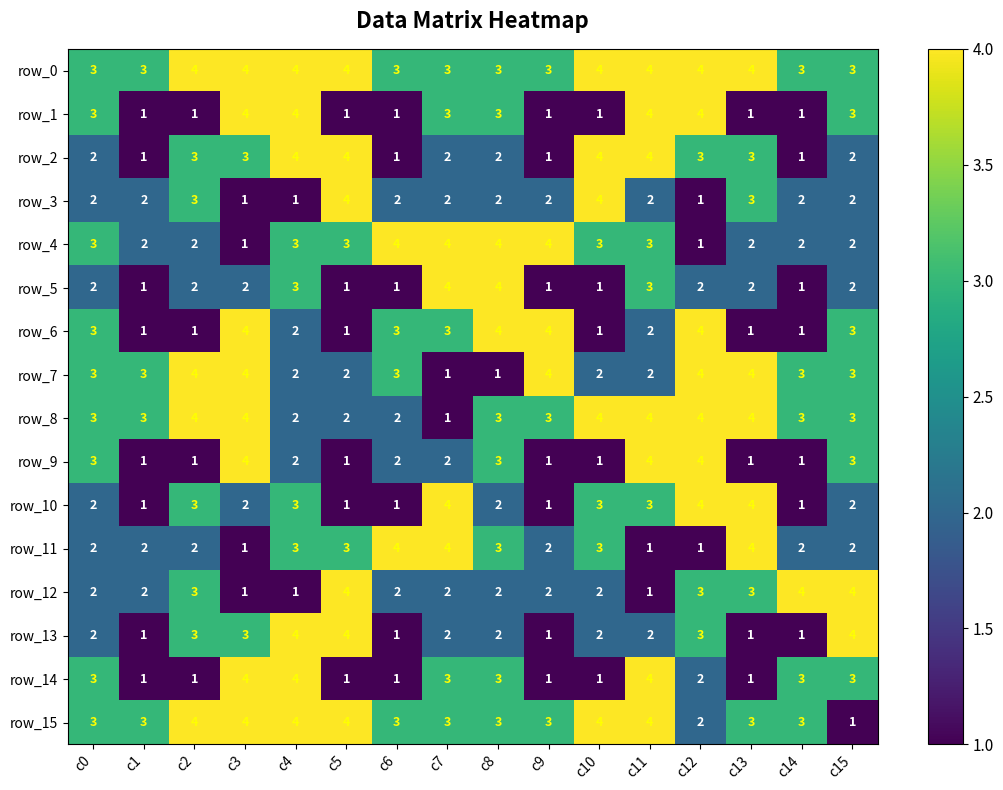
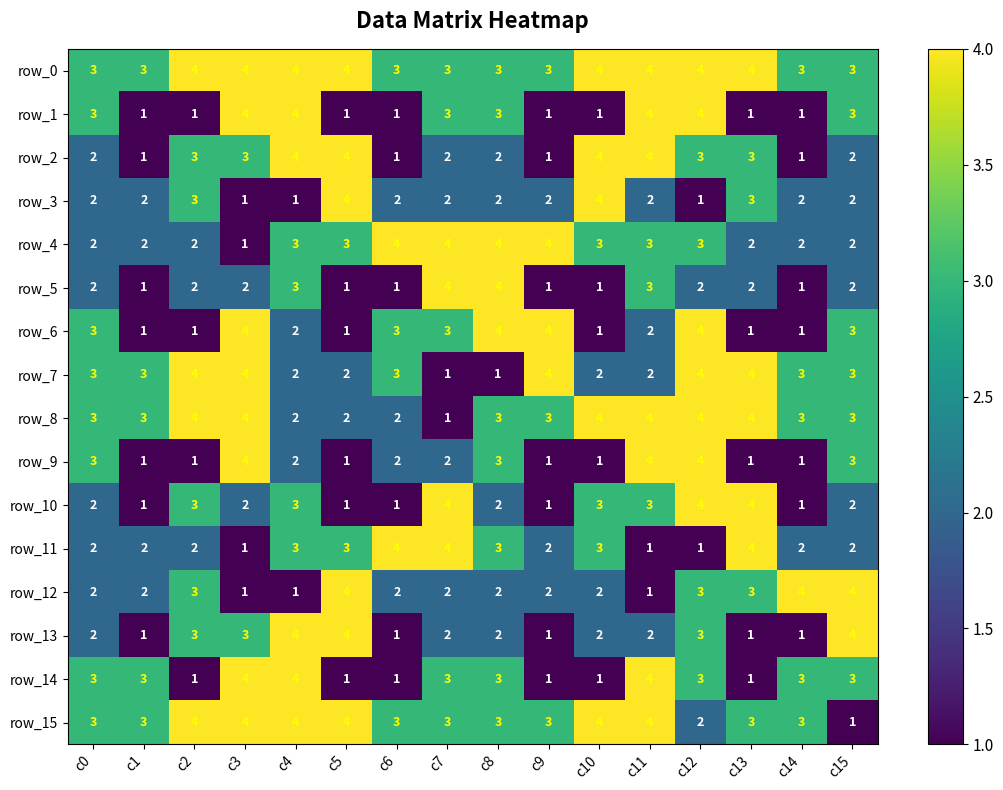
row_4, c0: 3 -> 2
row_4, c12: 1 -> 3
row_14, c1: 1 -> 3
row_14, c12: 2 -> 3
